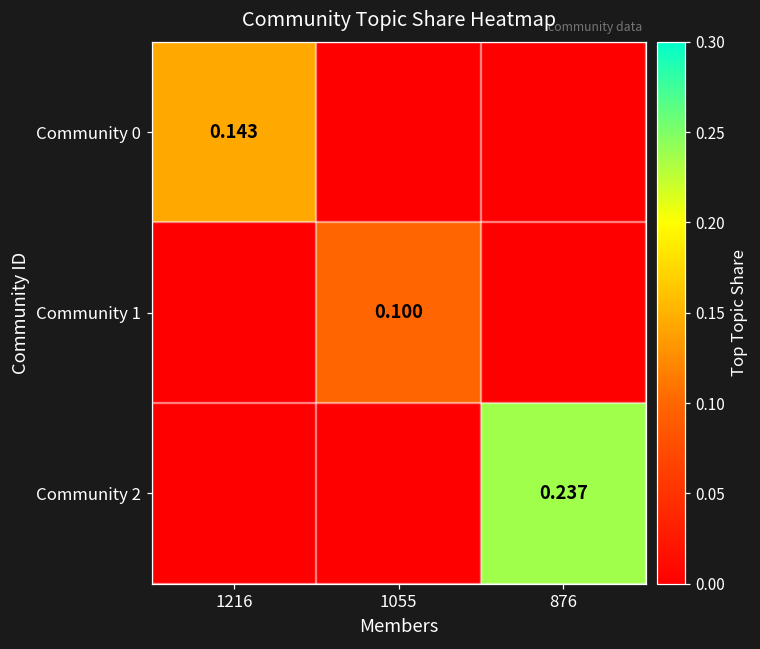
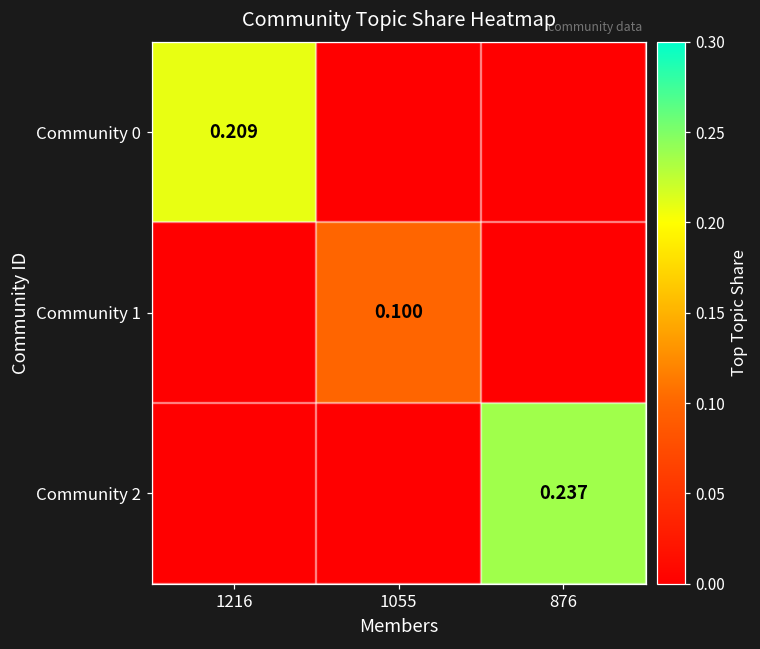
Community 0, 1216: 0.143 -> 0.209
